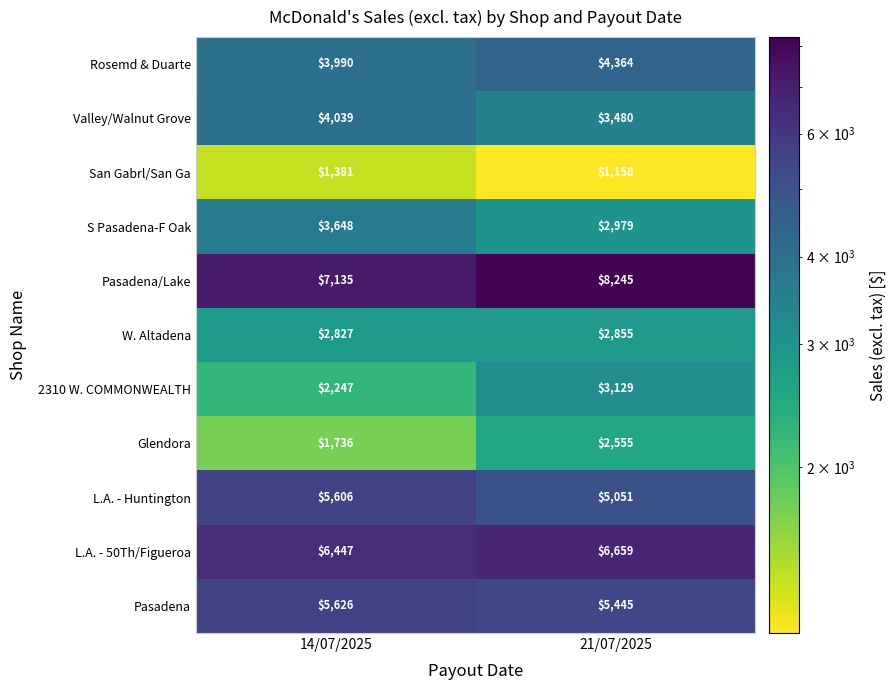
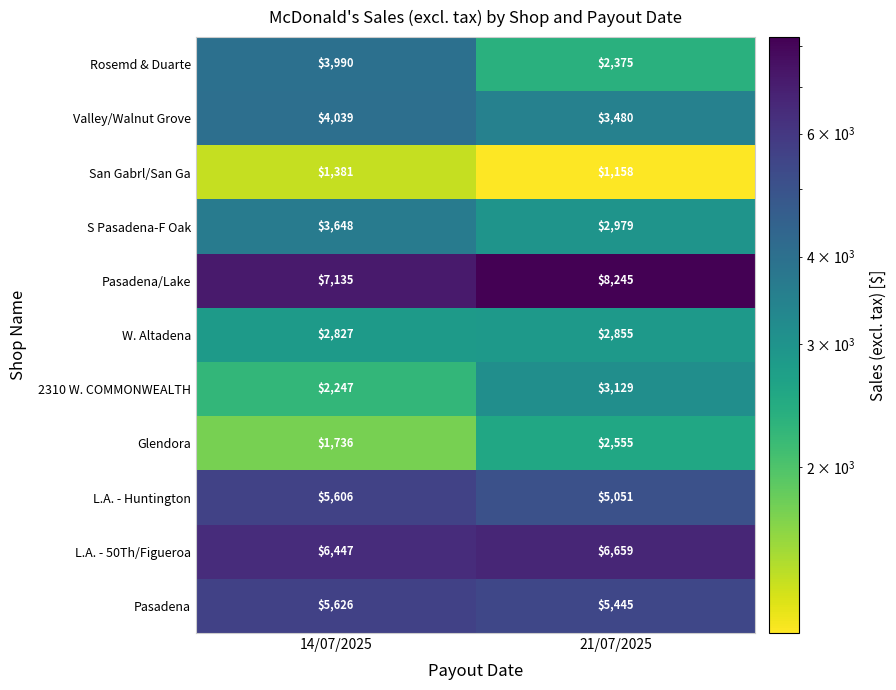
Rosemd & Duarte, 21/07/2025: $4,364 -> $2,375
